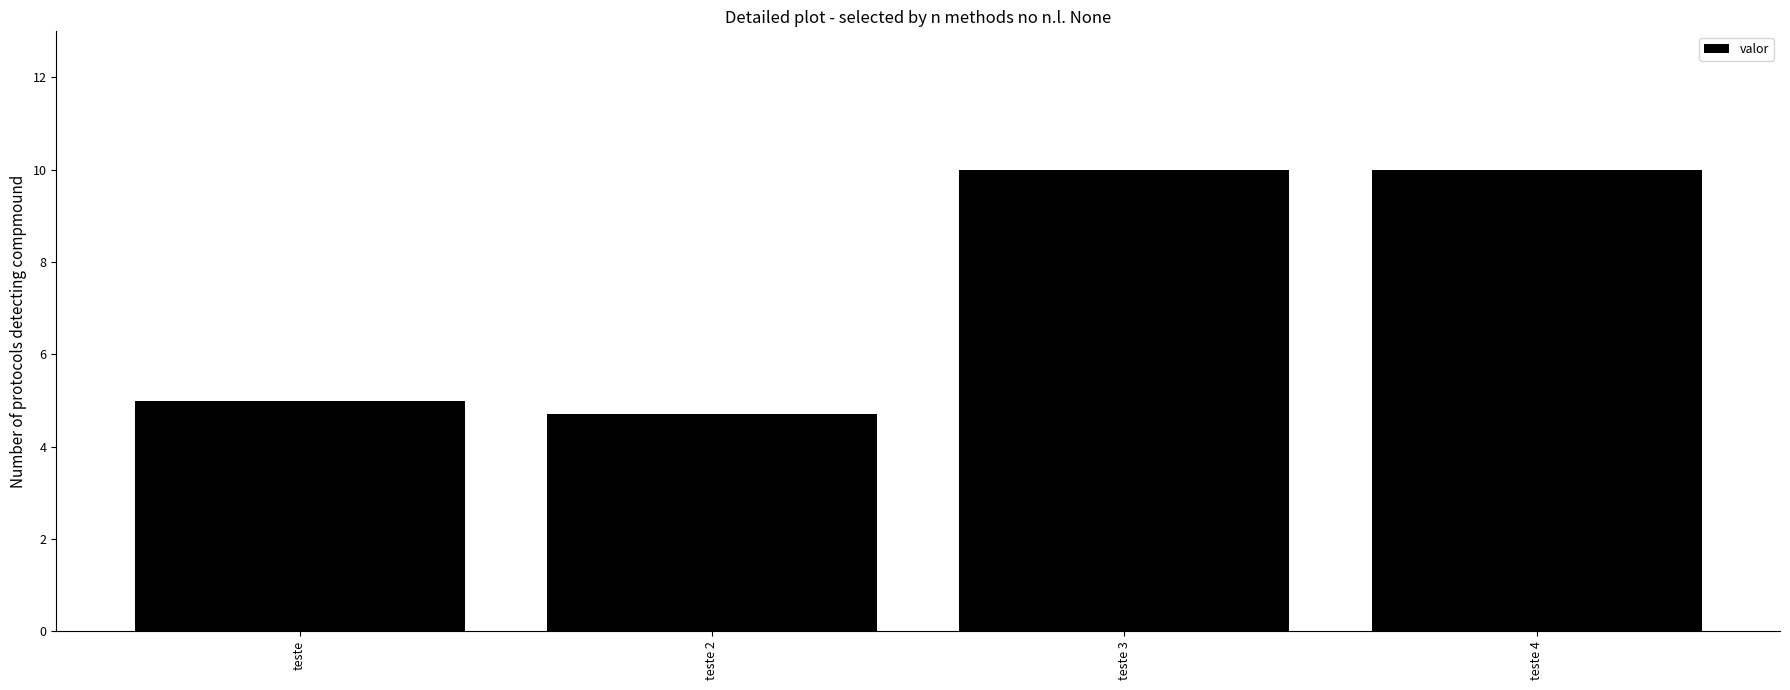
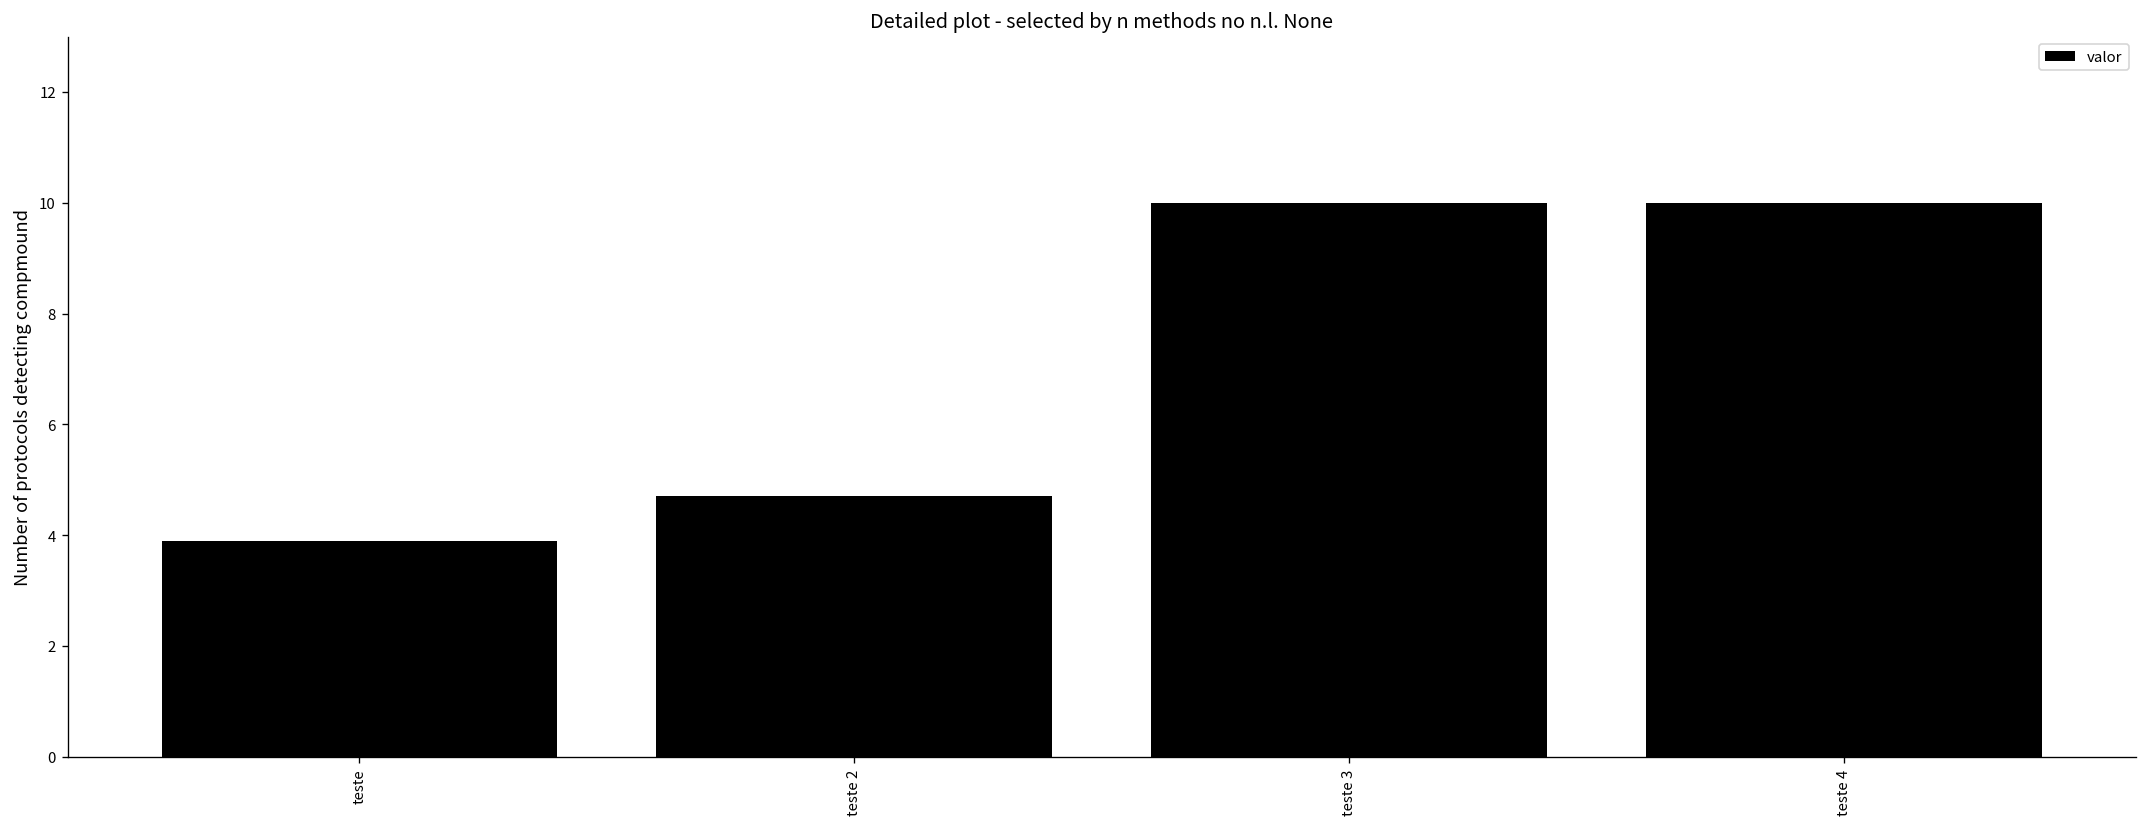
teste: 5.0 -> 3.9
